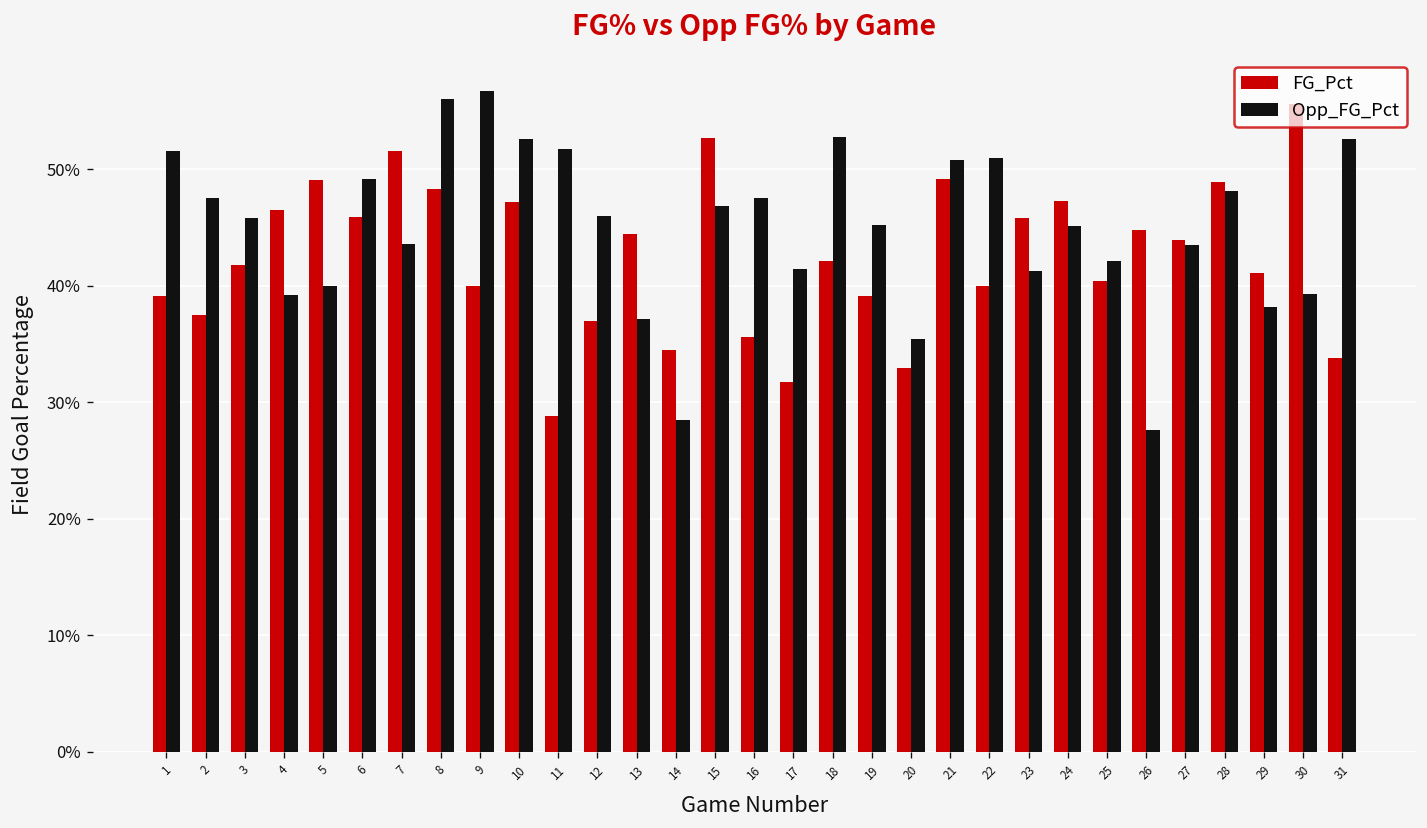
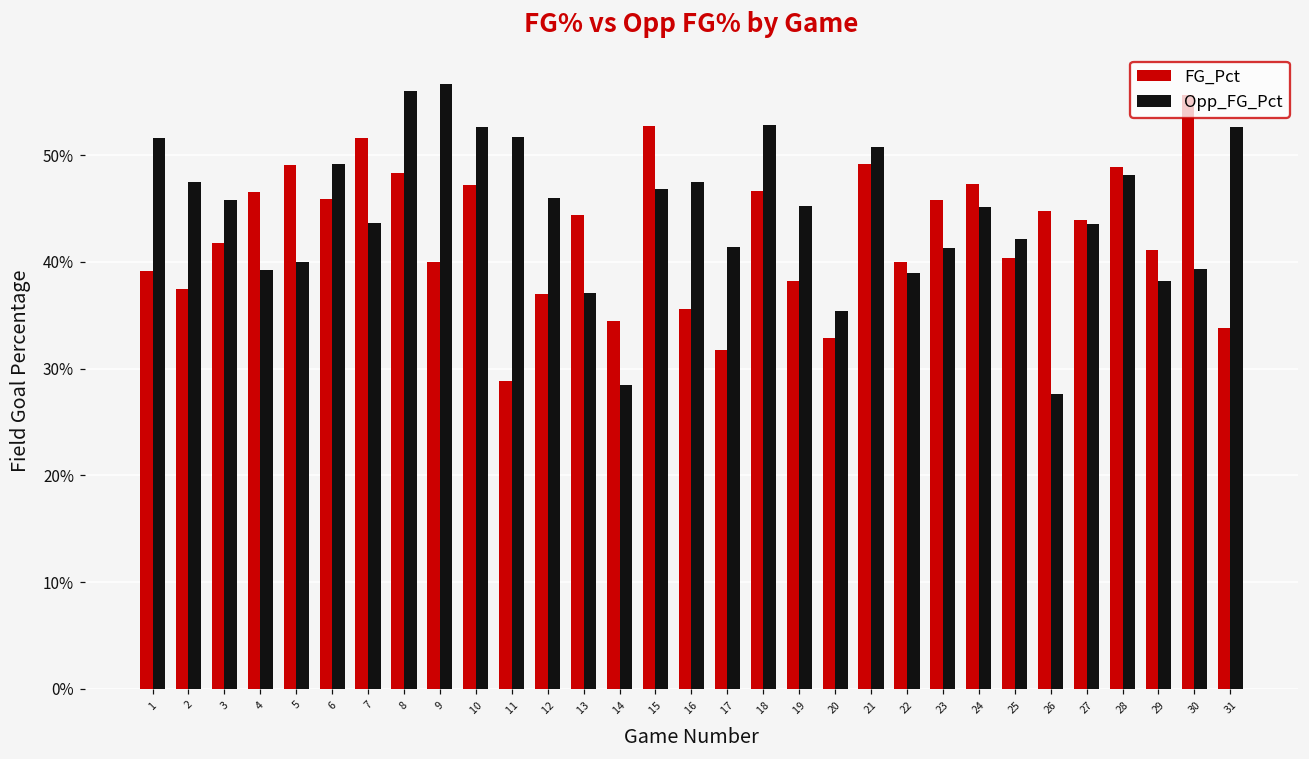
FG_Pct, 18: 42% -> 47%
FG_Pct, 19: 39% -> 38%
Opp_FG_Pct, 22: 51% -> 39%
